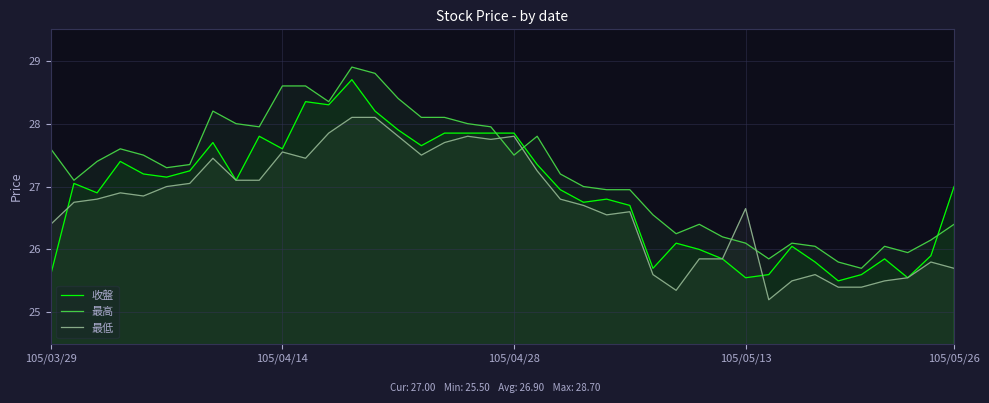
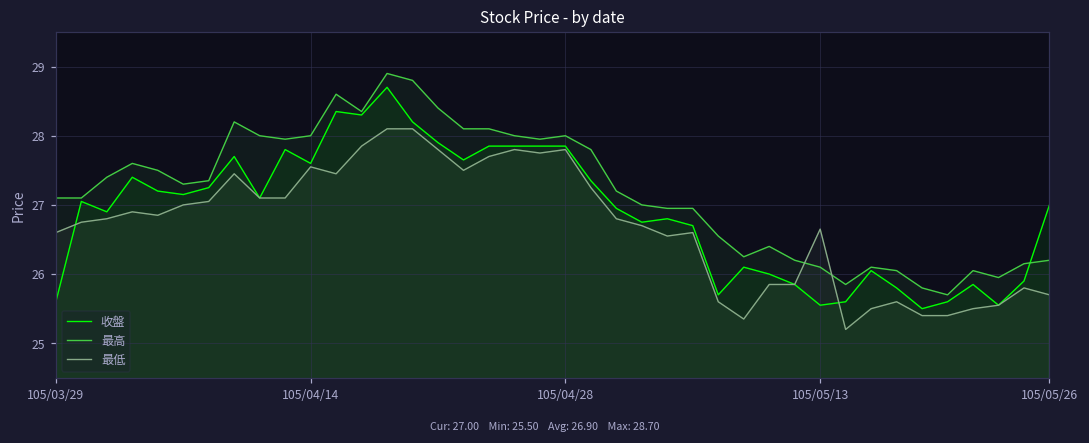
最高, 105/03/29: 27.6 -> 27.1
最低, 105/03/29: 26.4 -> 26.6
最高, 105/04/14: 28.6 -> 28.0
最高, 105/04/28: 27.5 -> 28.0
最高, 105/05/26: 26.4 -> 26.2
